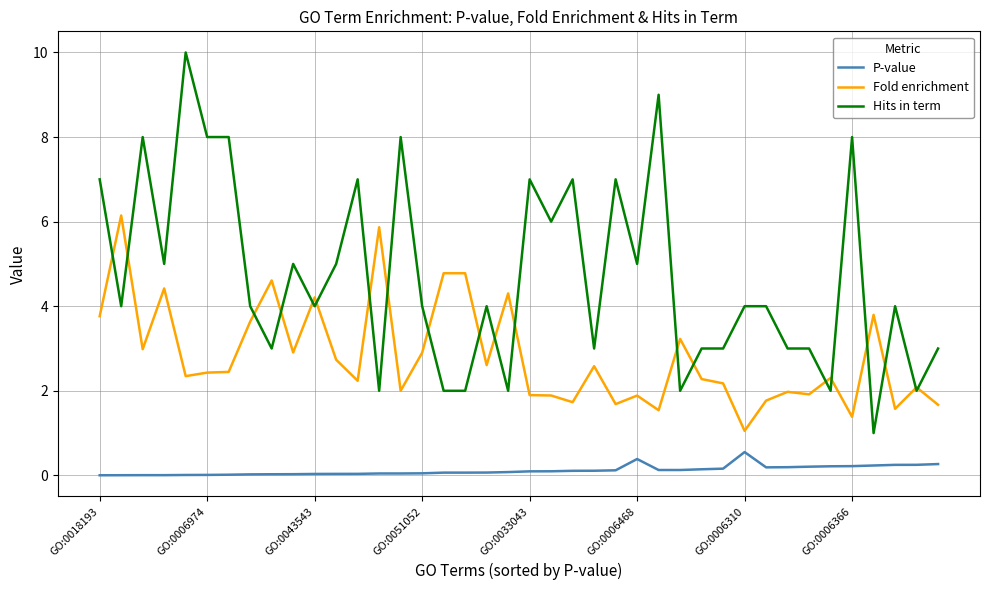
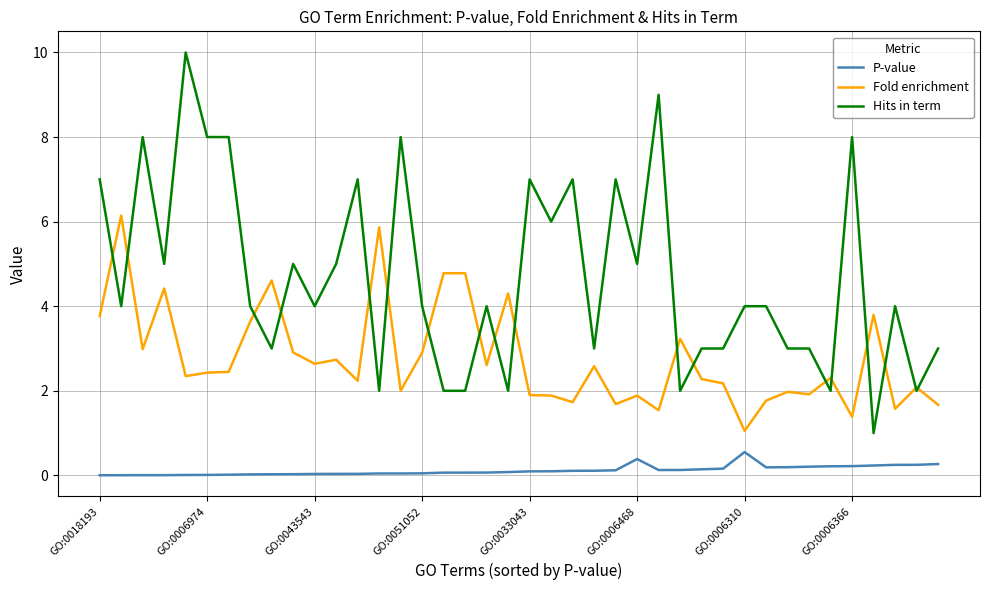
Fold enrichment, GO:0043543: 4.2 -> 2.6
